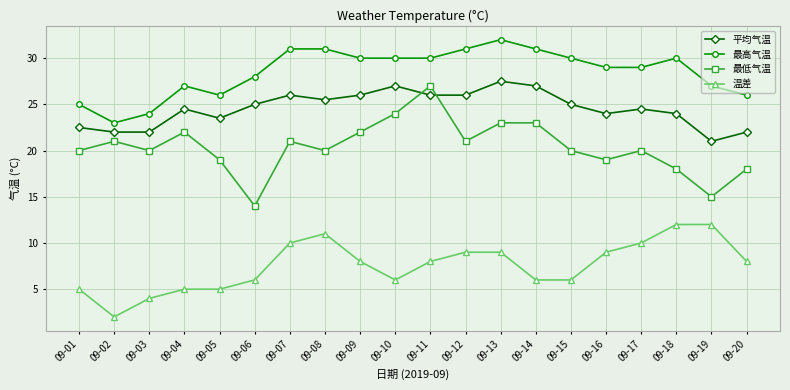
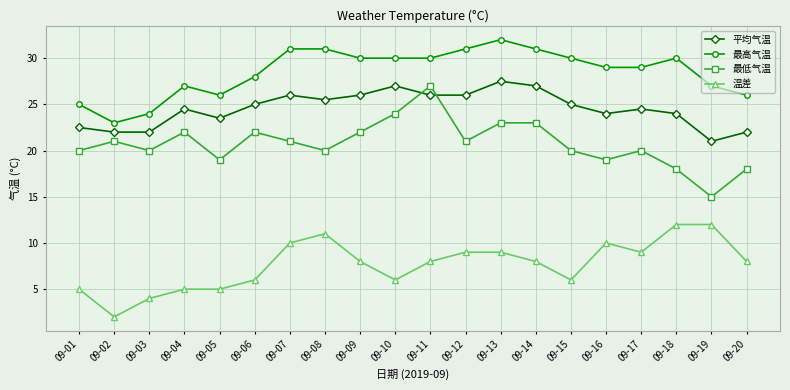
最低气温, 09-06: 14 -> 22
温差, 09-14: 6 -> 8
温差, 09-16: 9 -> 10
温差, 09-17: 10 -> 9
